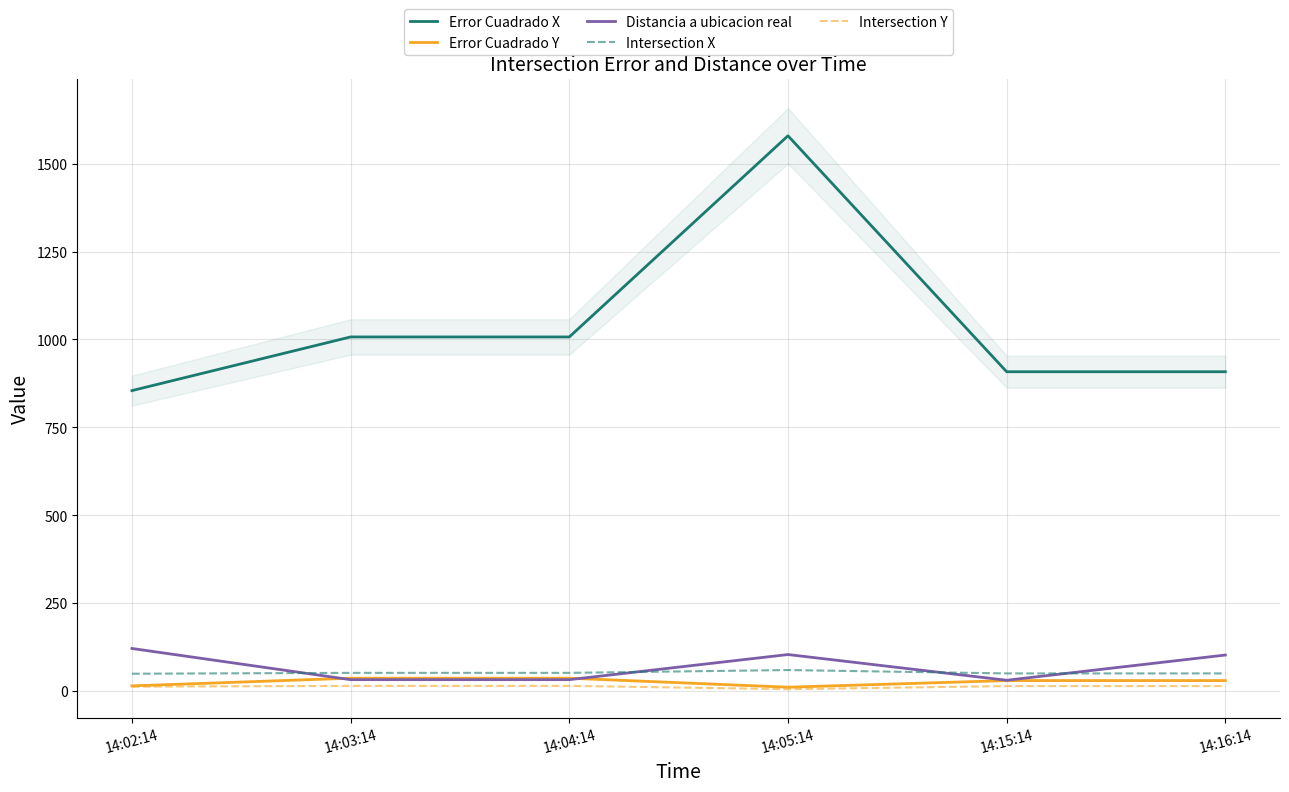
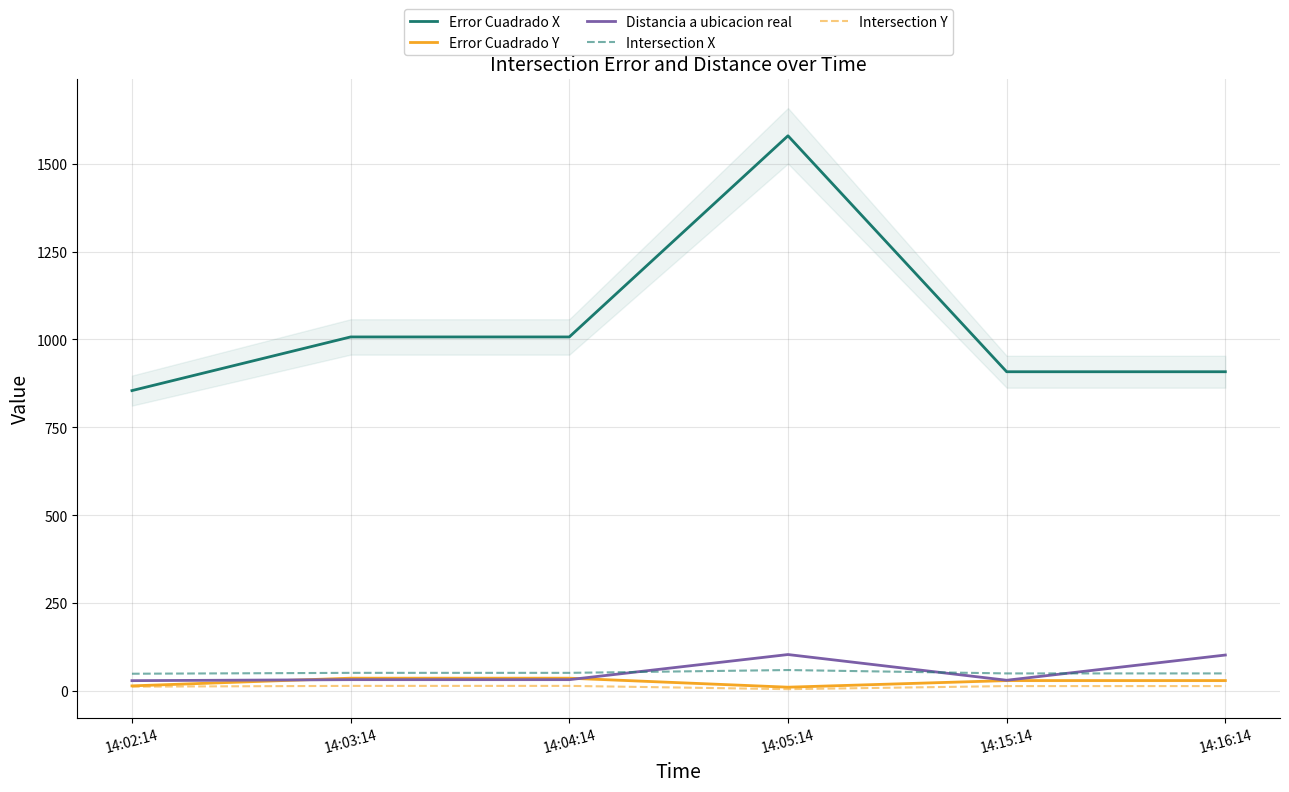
Distancia a ubicacion real, 14:02:14: 120 -> 30
